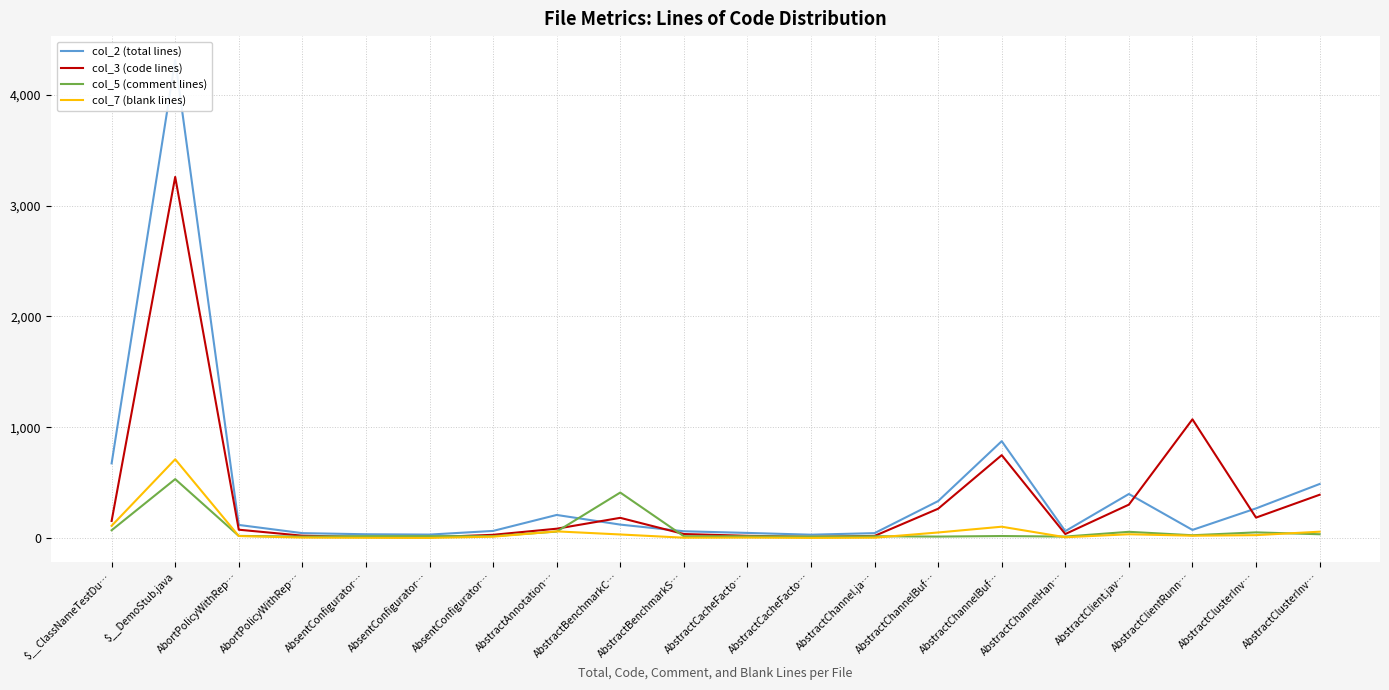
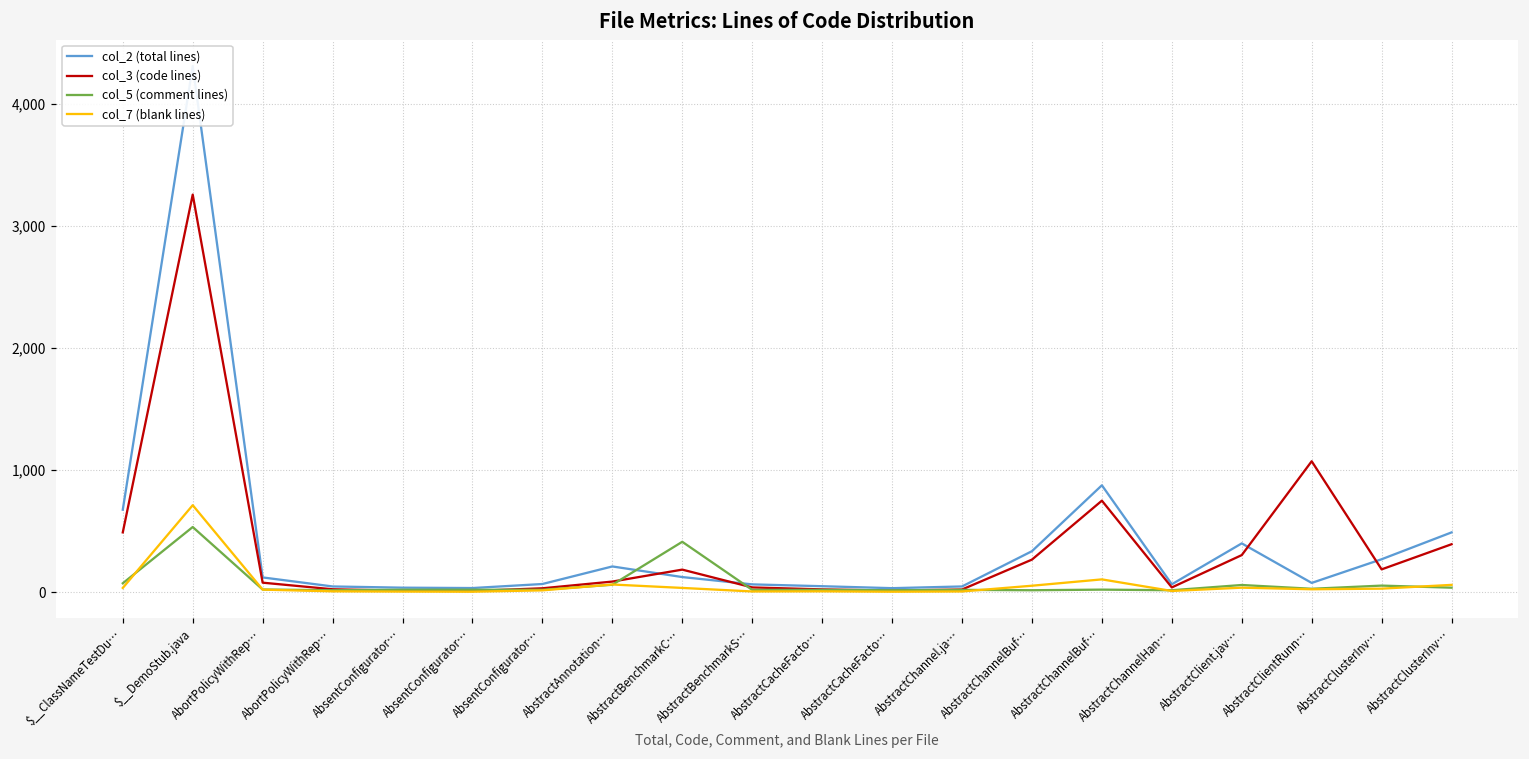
col_3 (code lines), $__ClassNameTestDu…: 160 -> 490
col_7 (blank lines), $__ClassNameTestDu…: 110 -> 40
